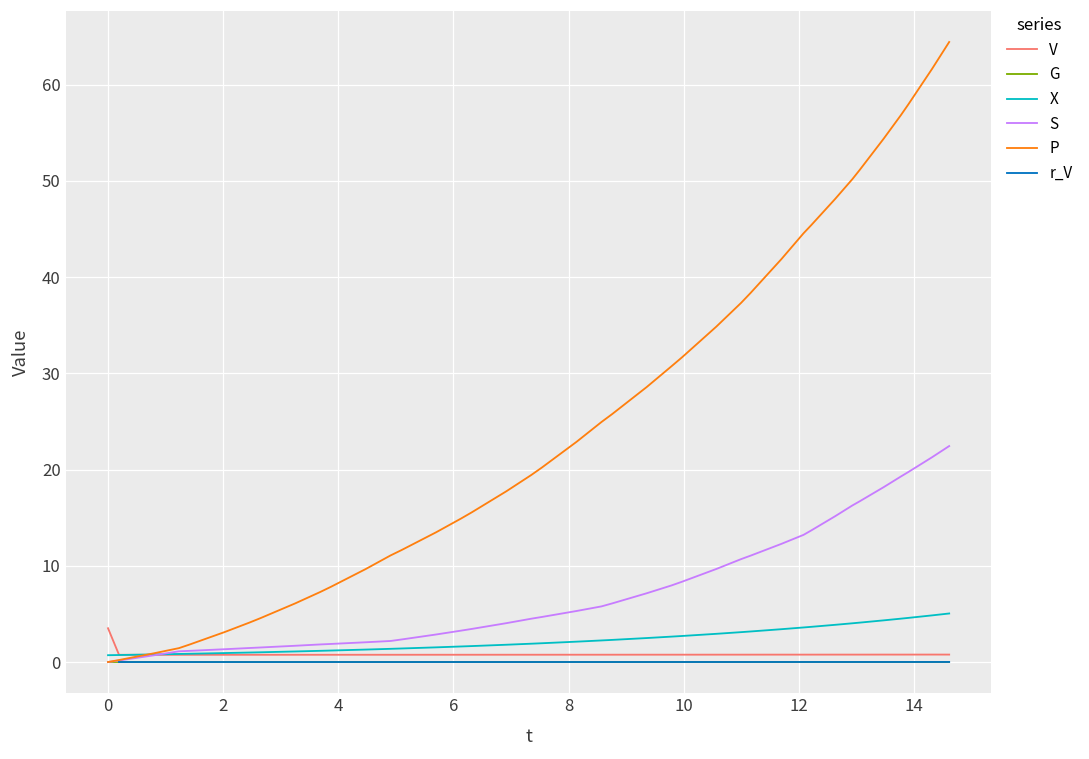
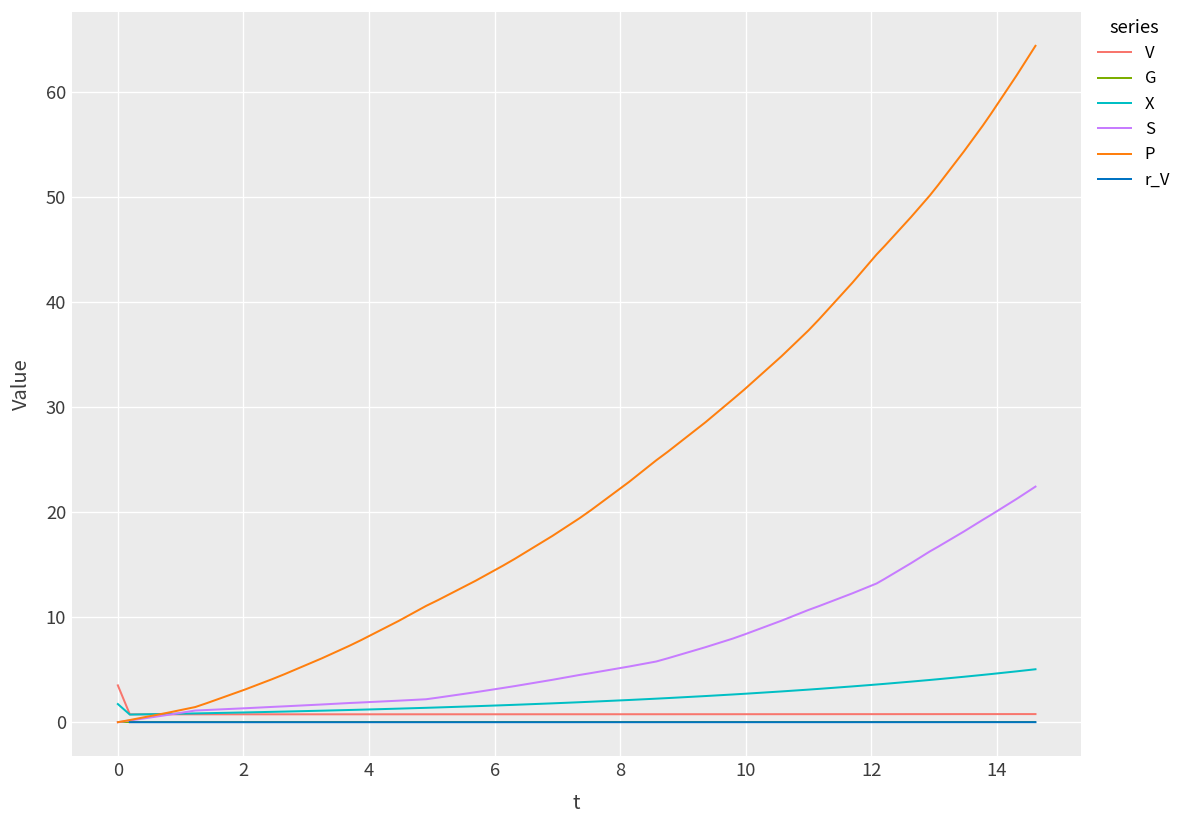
X, 0: 1 -> 2
